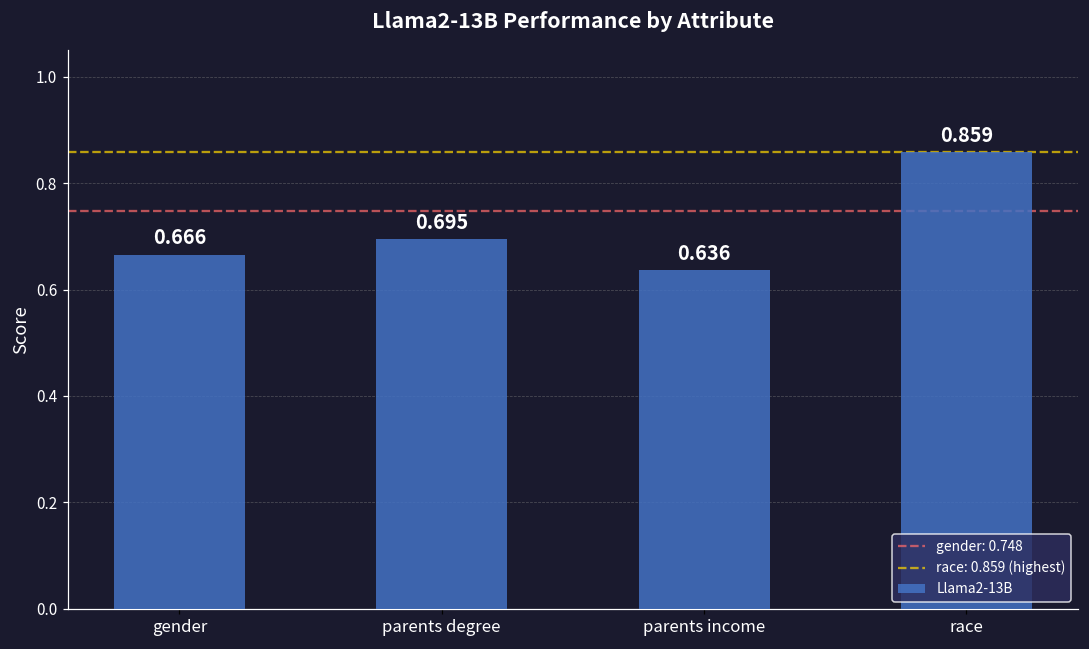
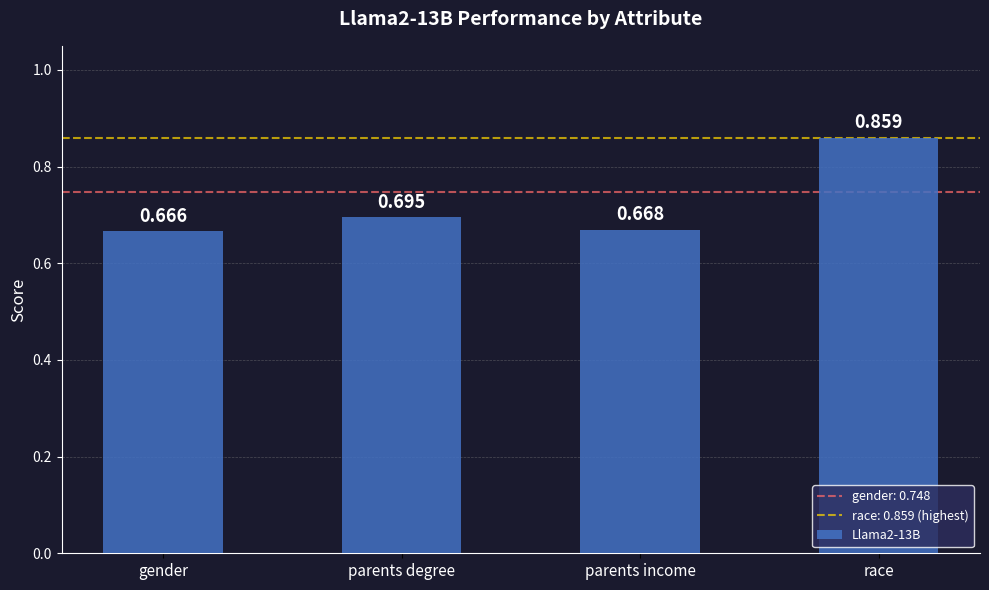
parents income: 0.636 -> 0.668
